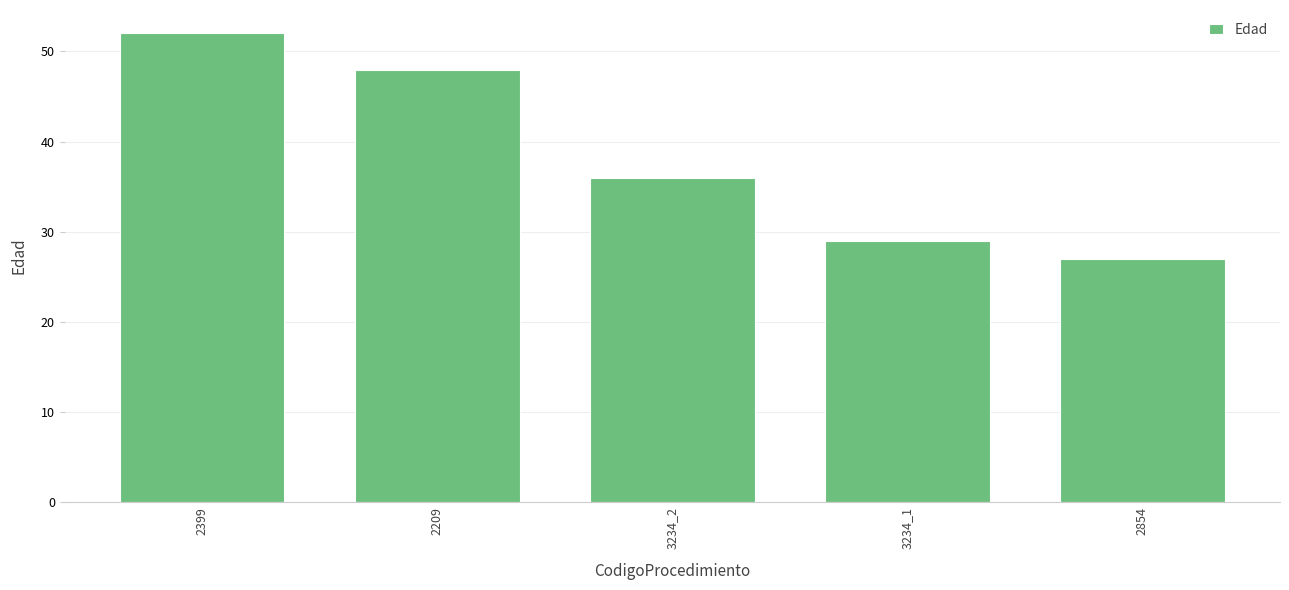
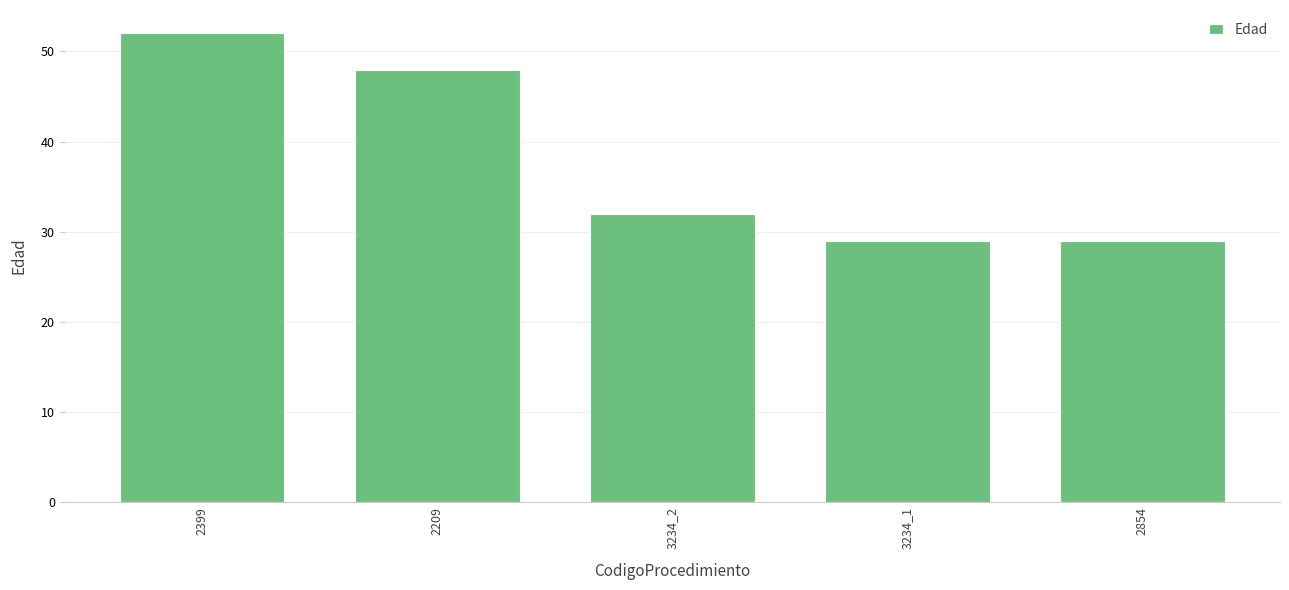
3234_2: 36 -> 32
2854: 27 -> 29
